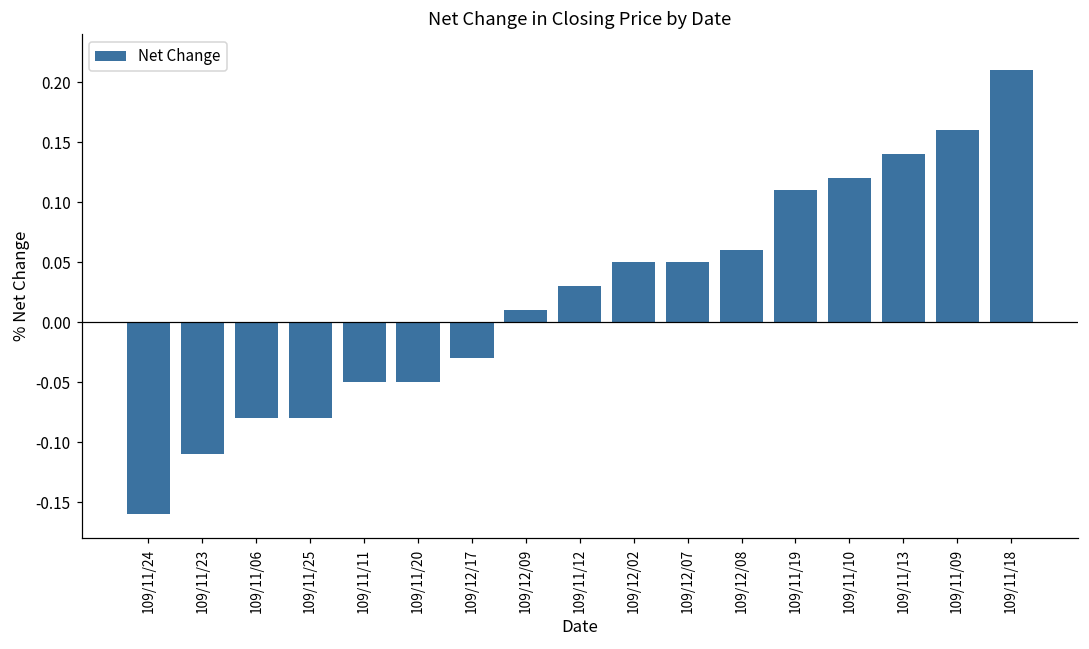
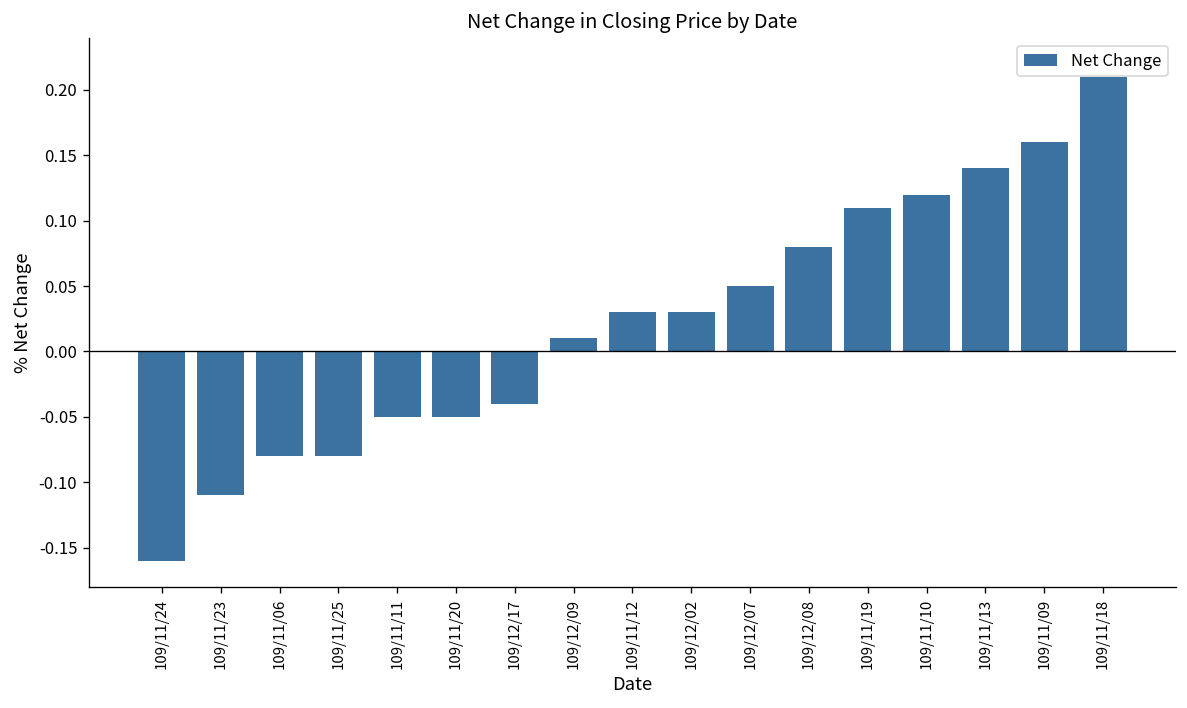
109/12/17: -0.03 -> -0.04
109/12/02: 0.05 -> 0.03
109/12/08: 0.06 -> 0.08
